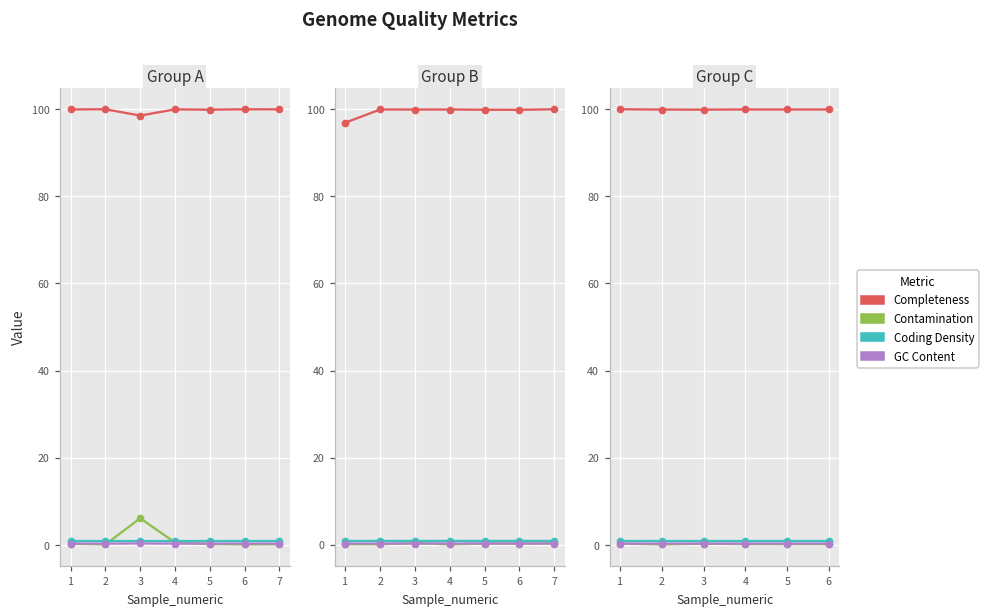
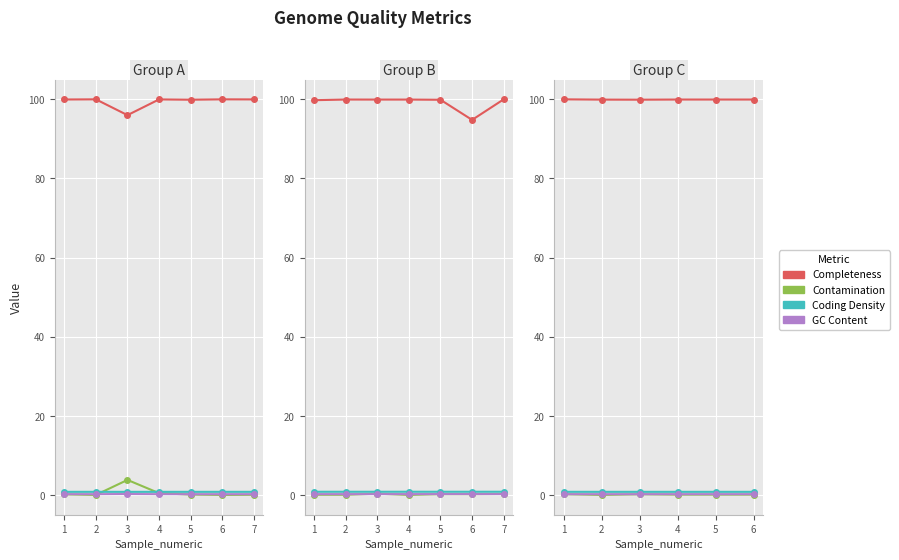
Group A, Completeness, 3: 99 -> 96
Group A, Contamination, 3: 6 -> 4
Group B, Completeness, 1: 97 -> 100
Group B, Completeness, 6: 100 -> 95
